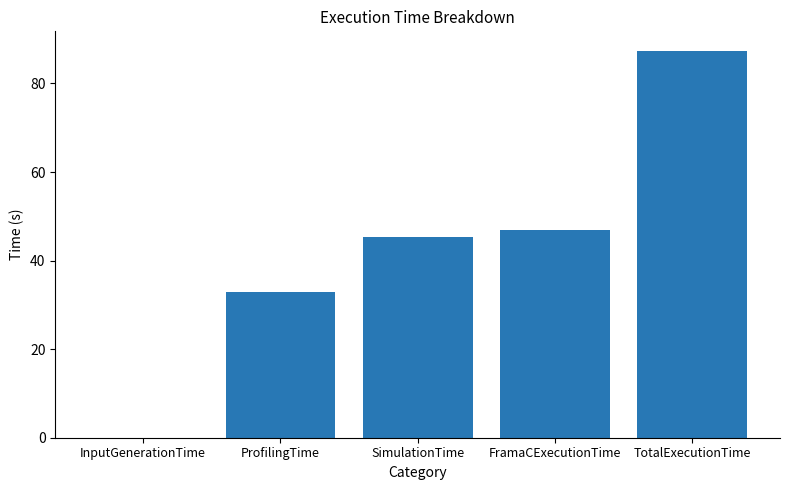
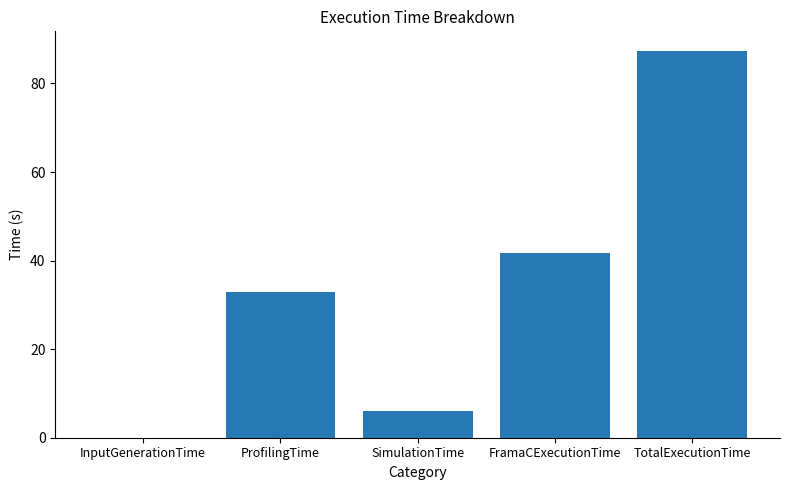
SimulationTime: 45 -> 6
FramaCExecutionTime: 47 -> 42
